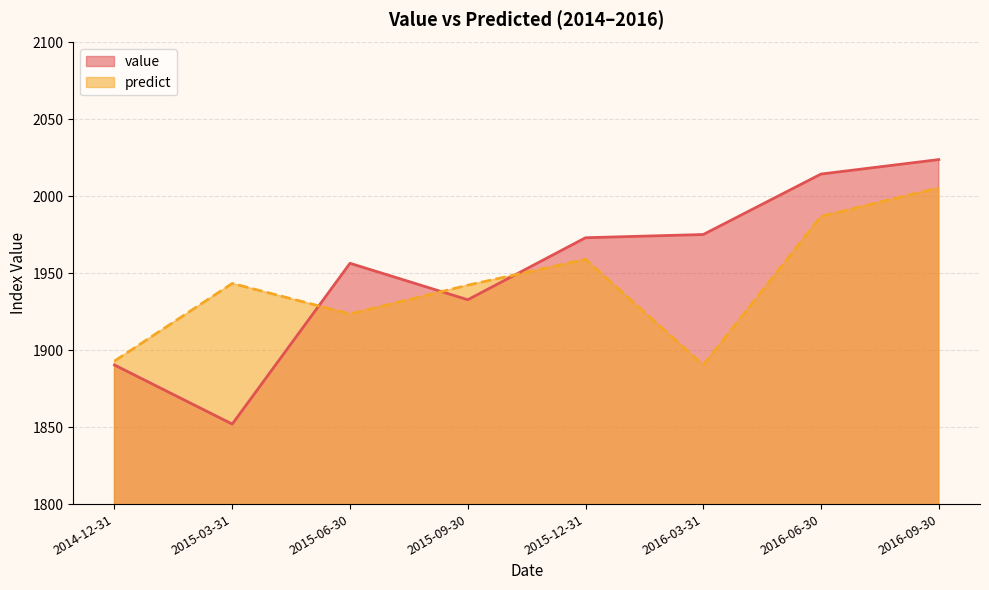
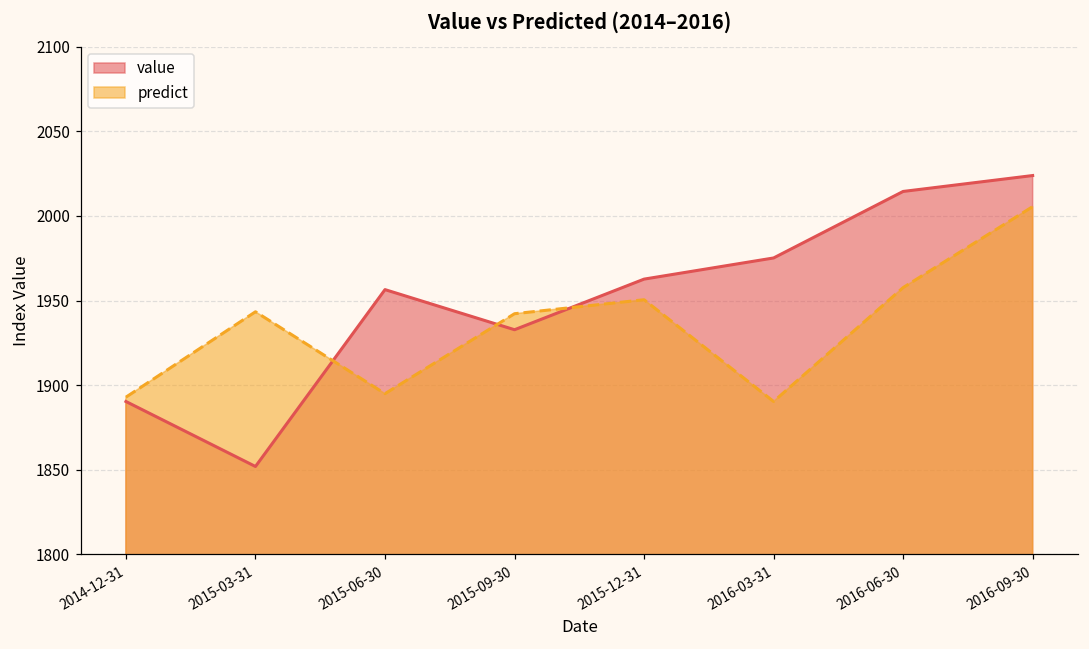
predict, 2015-06-30: 1924 -> 1895
value, 2015-12-31: 1973 -> 1963
predict, 2015-12-31: 1959 -> 1951
predict, 2016-06-30: 1987 -> 1958
